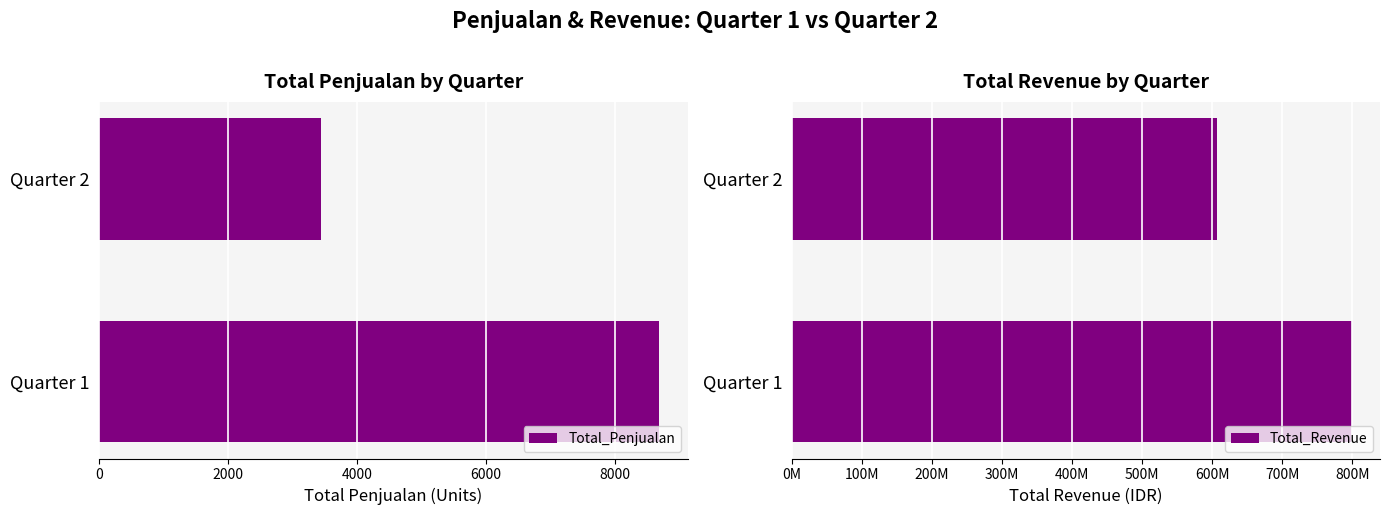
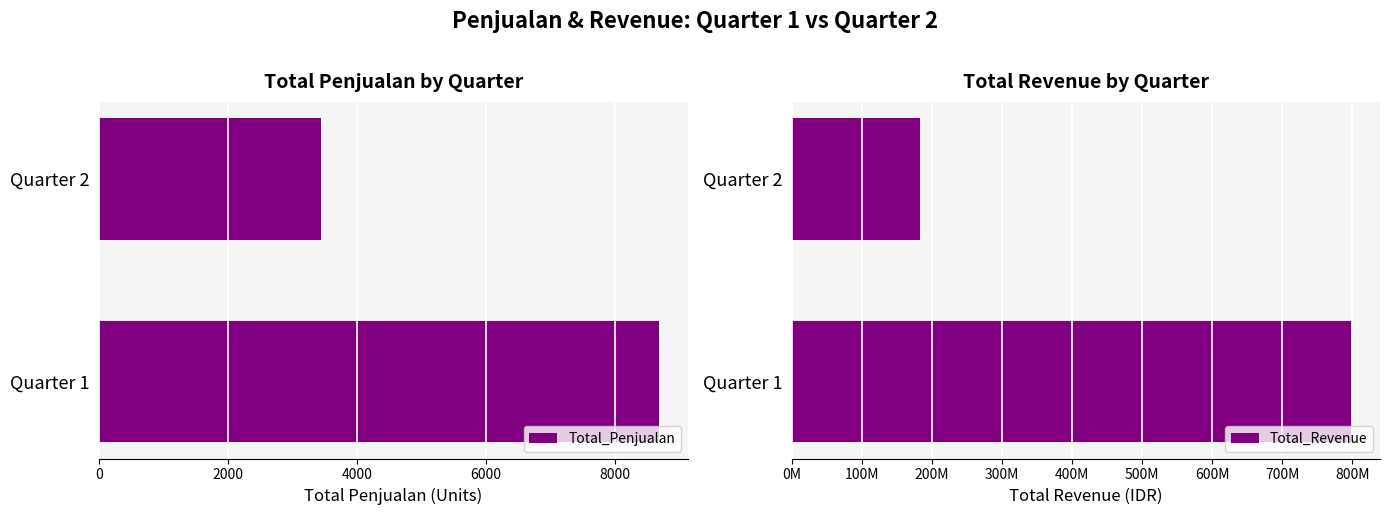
Total Revenue by Quarter, Quarter 2: 610000000 -> 180000000
